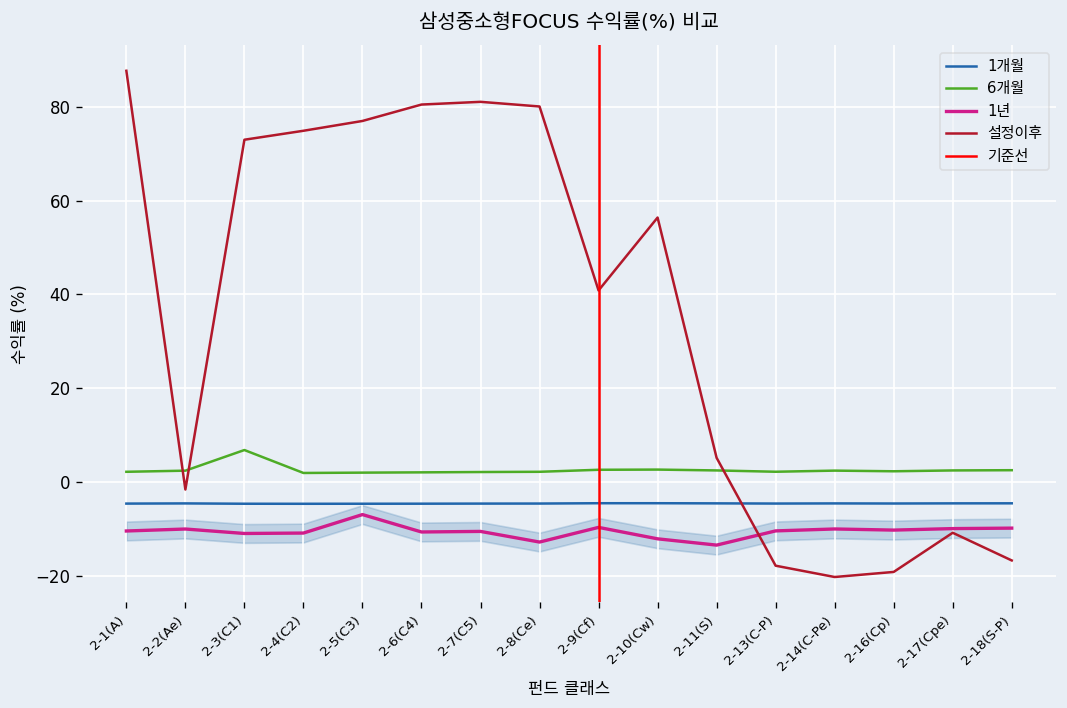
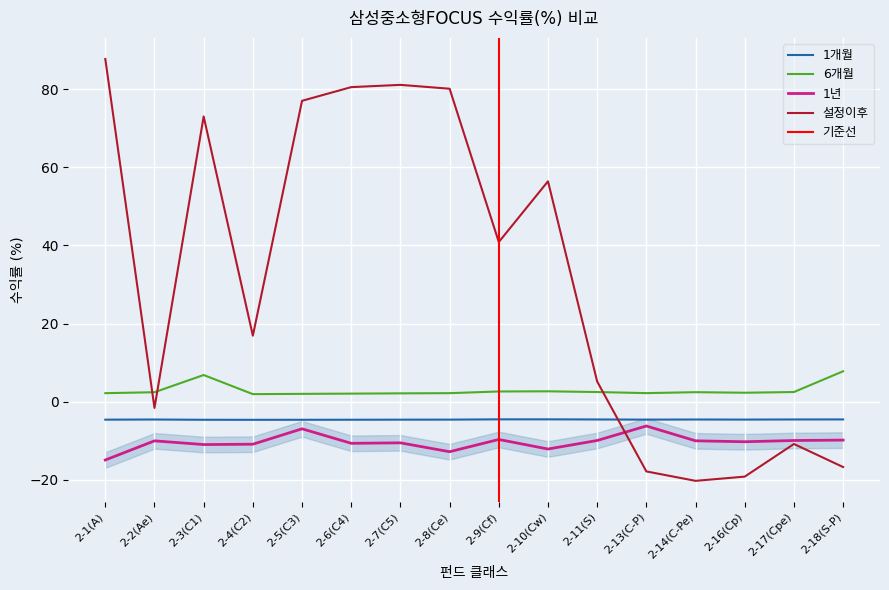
1년, 2-1(A): -10 -> -15
설정이후, 2-4(C2): 75 -> 17
1년, 2-11(S): -13 -> -10
1년, 2-13(C-P): -10 -> -6
6개월, 2-18(S-P): 3 -> 8
